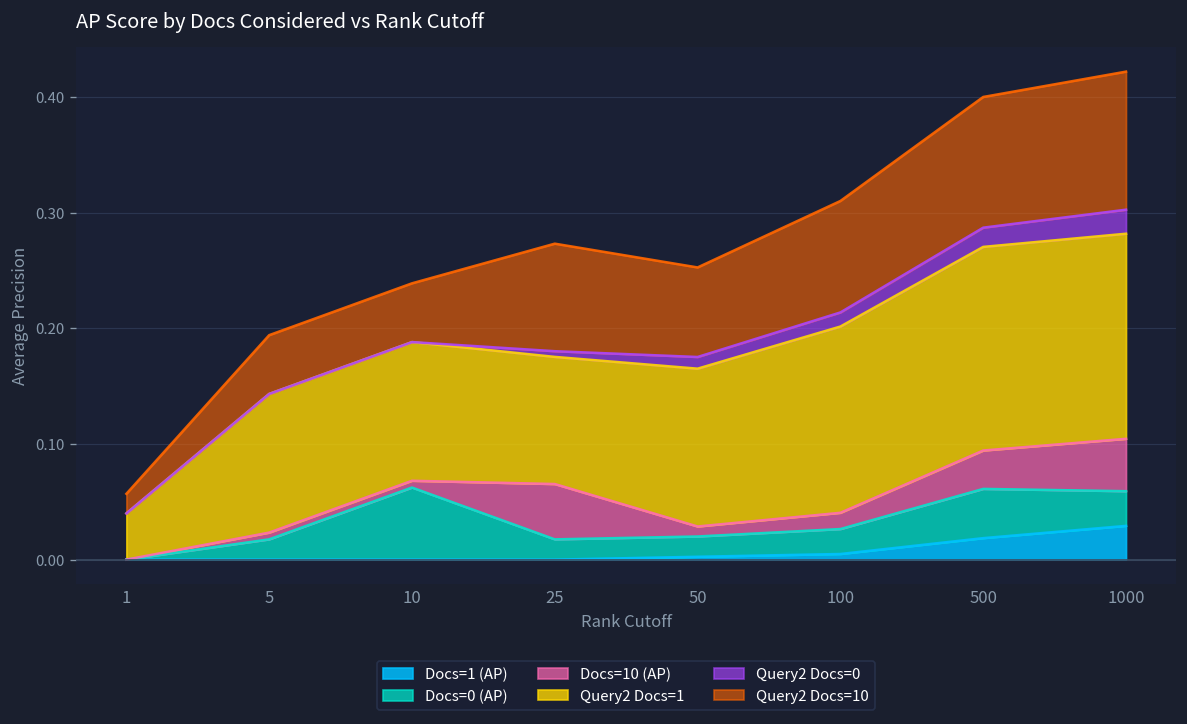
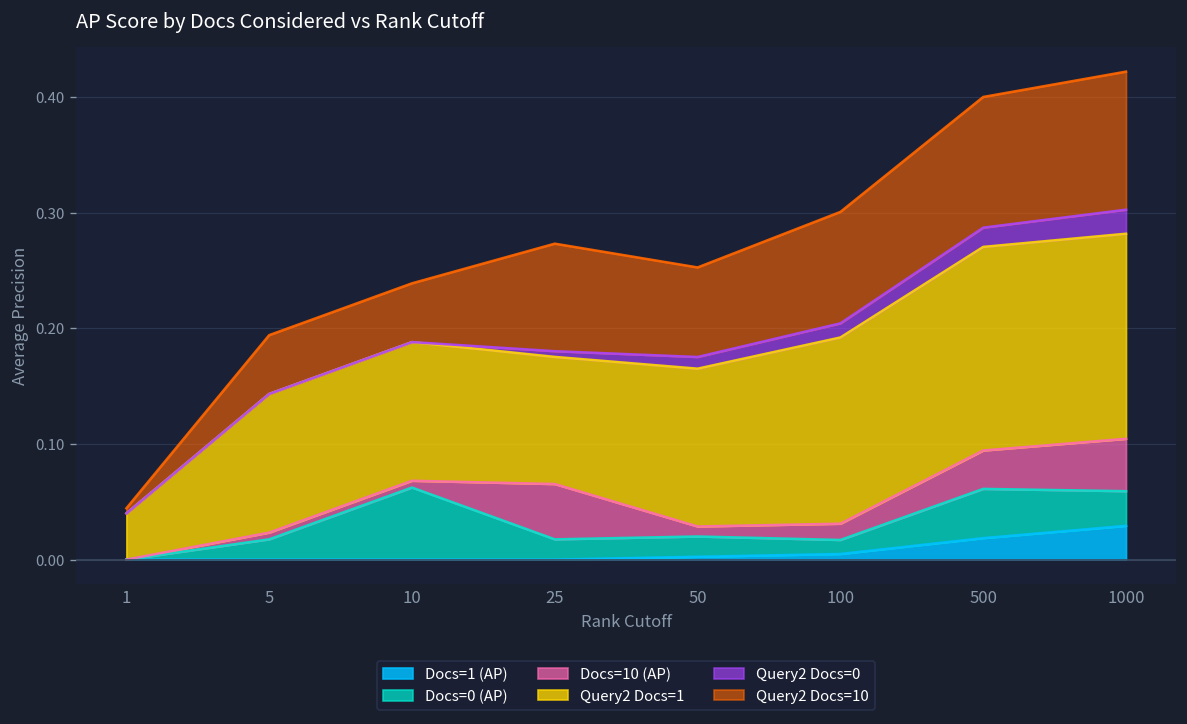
Query2 Docs=10, 1: 0.02 -> 0.00
Docs=0 (AP), 100: 0.02 -> 0.01
